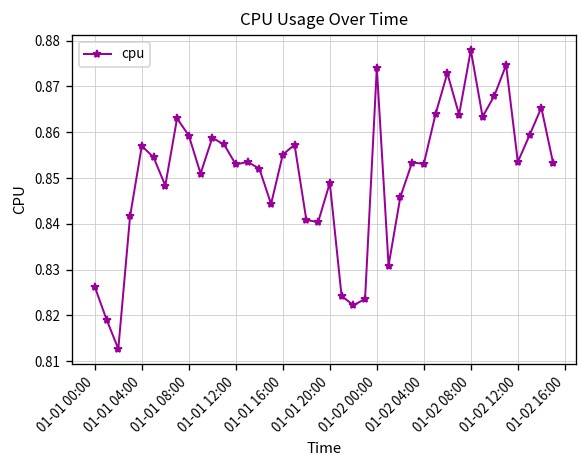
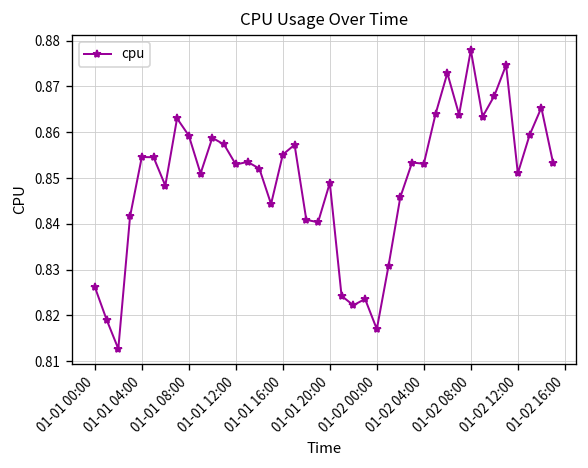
01-01 04:00: 0.857 -> 0.855
01-02 00:00: 0.874 -> 0.817
01-02 12:00: 0.854 -> 0.851
